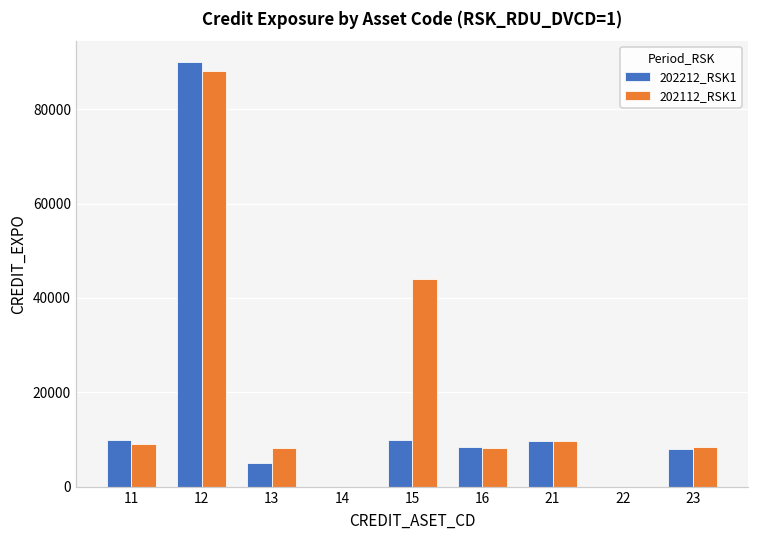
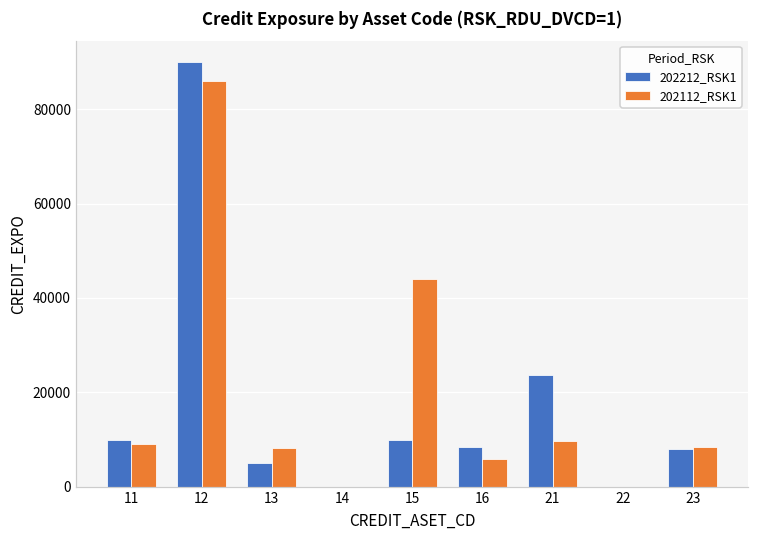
202112_RSK1, 12: 88000 -> 86000
202112_RSK1, 16: 8000 -> 6000
202212_RSK1, 21: 10000 -> 24000
